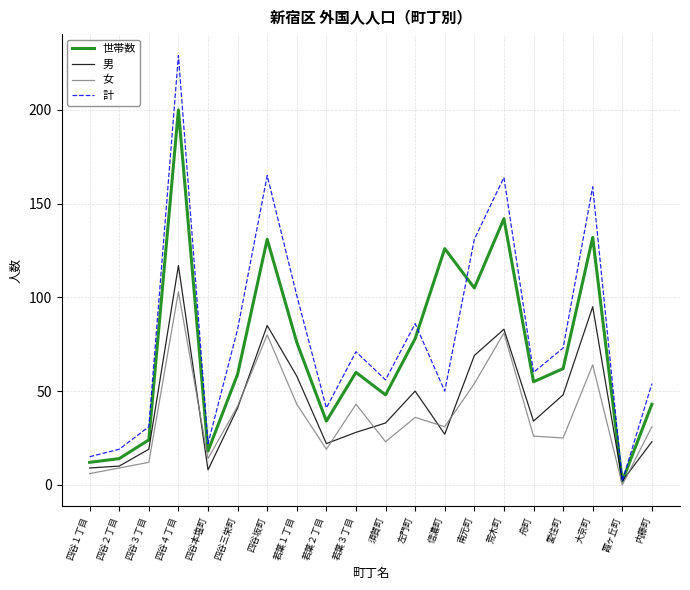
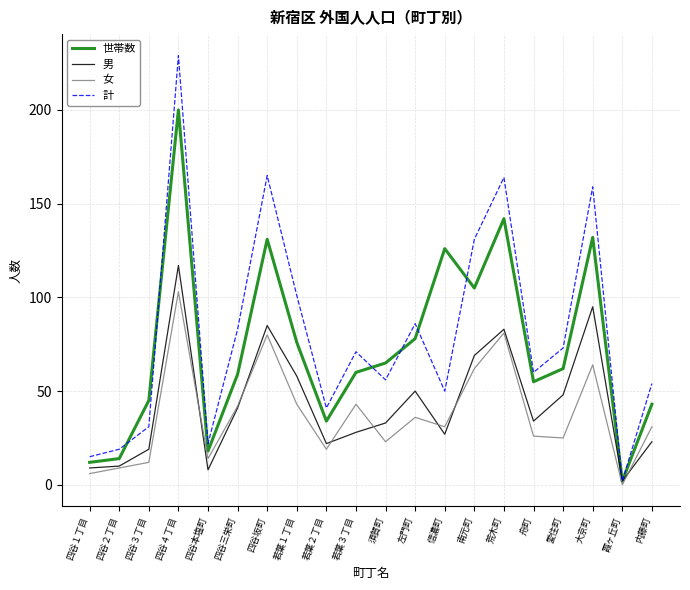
世帯数, 四谷３丁目: 24 -> 45
世帯数, 須賀町: 48 -> 65
女, 南元町: 54 -> 62
